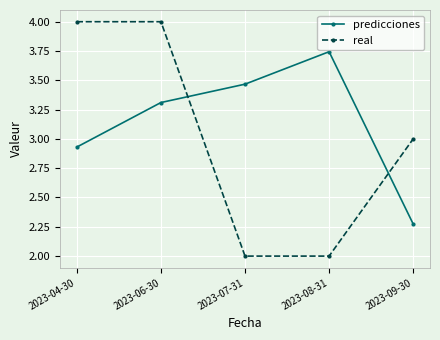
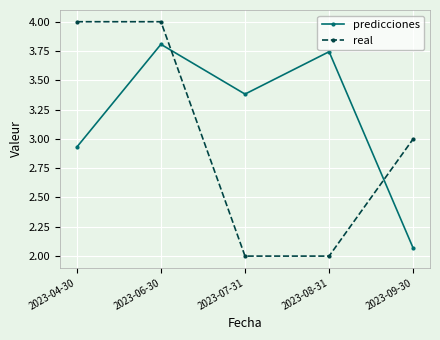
predicciones, 2023-06-30: 3.31 -> 3.81
predicciones, 2023-07-31: 3.47 -> 3.38
predicciones, 2023-09-30: 2.27 -> 2.07
